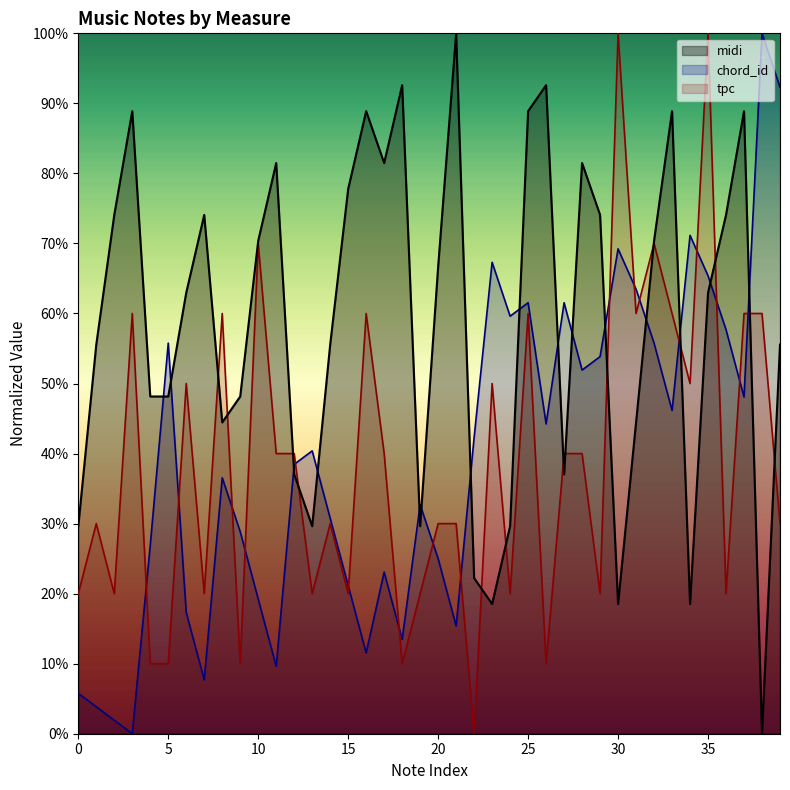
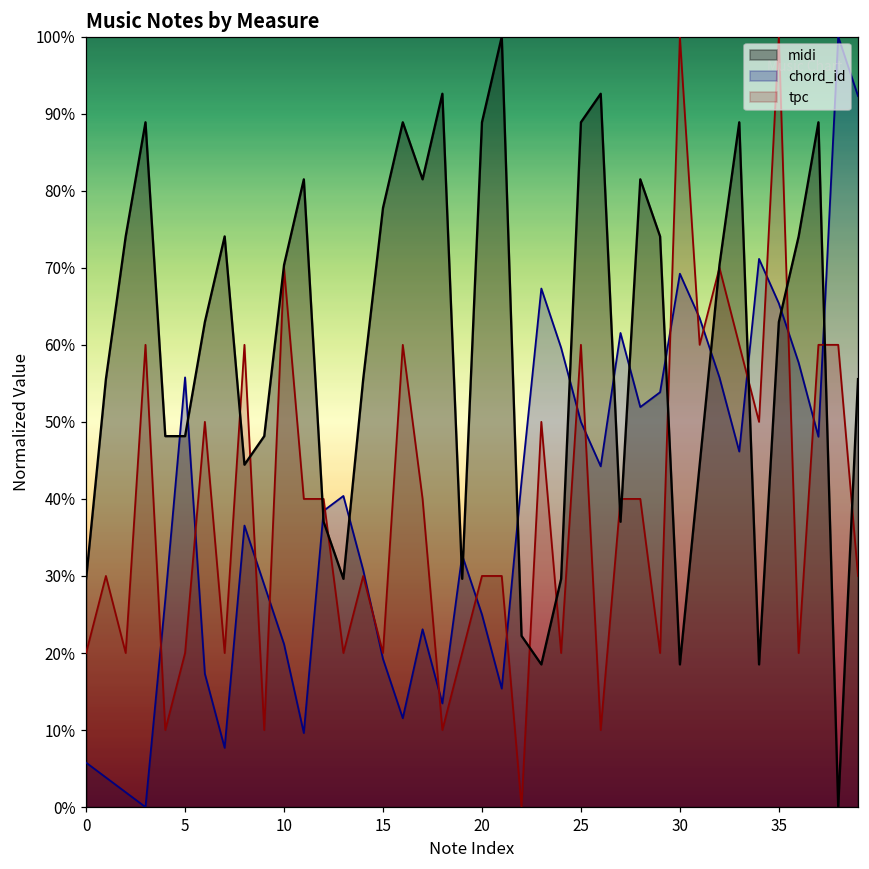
tpc, 5: 10% -> 20%
chord_id, 10: 19% -> 21%
chord_id, 15: 21% -> 19%
midi, 20: 67% -> 89%
chord_id, 25: 62% -> 50%
